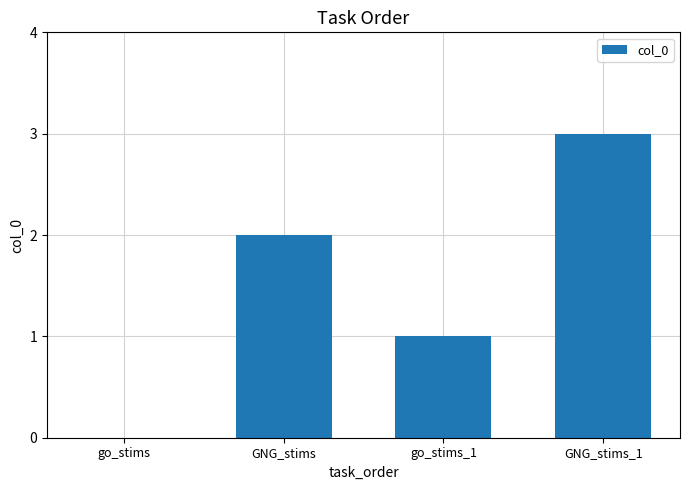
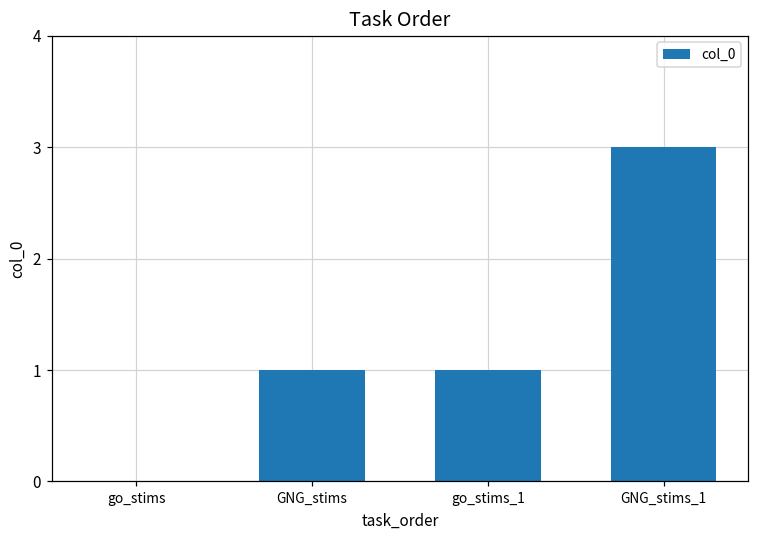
GNG_stims: 2 -> 1
